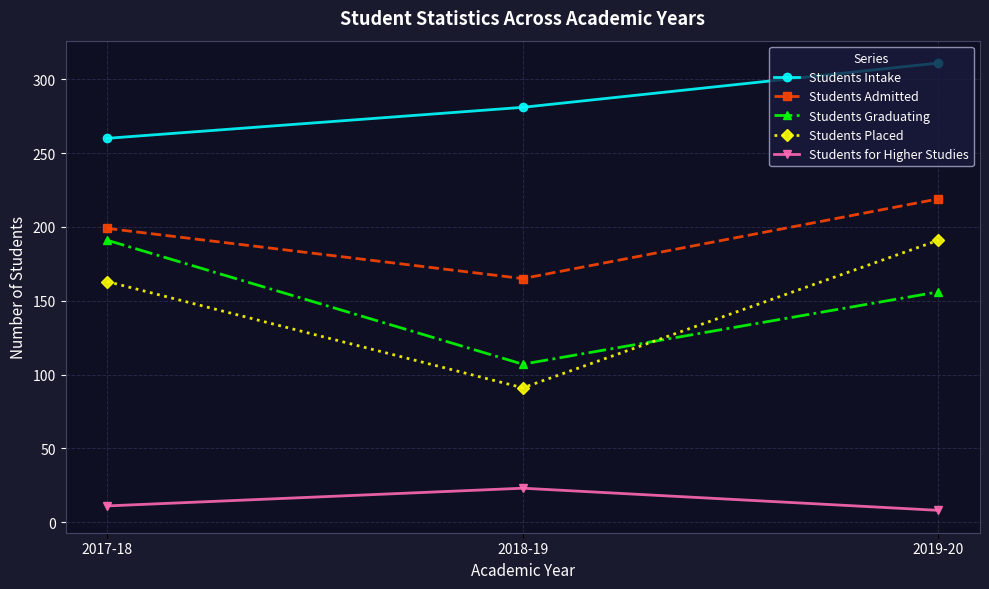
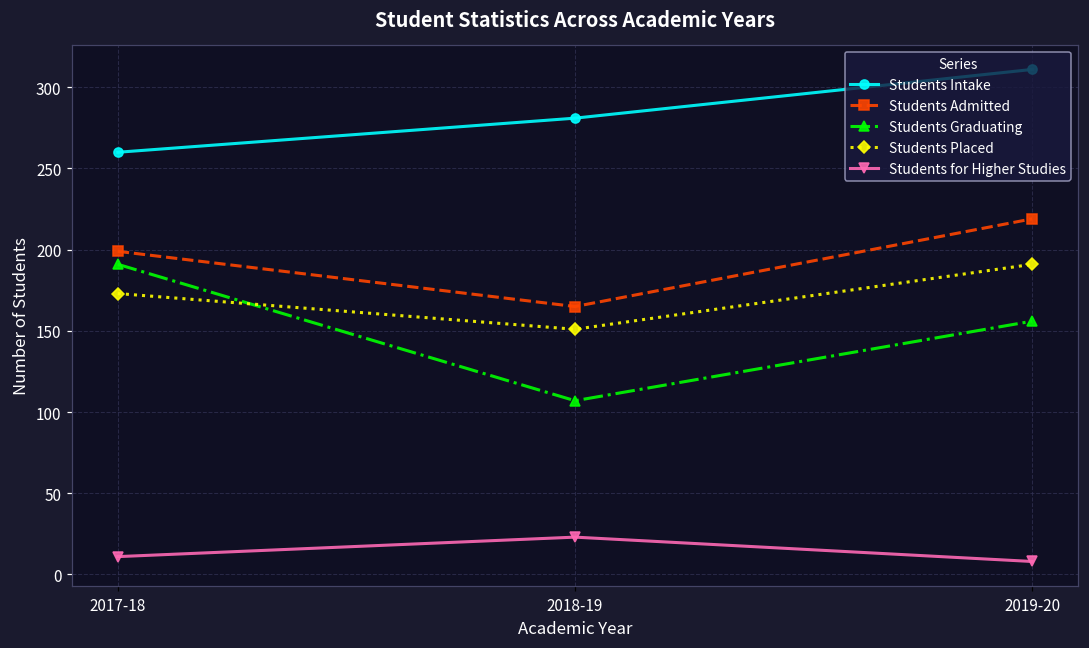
Students Placed, 2017-18: 163 -> 173
Students Placed, 2018-19: 91 -> 151
